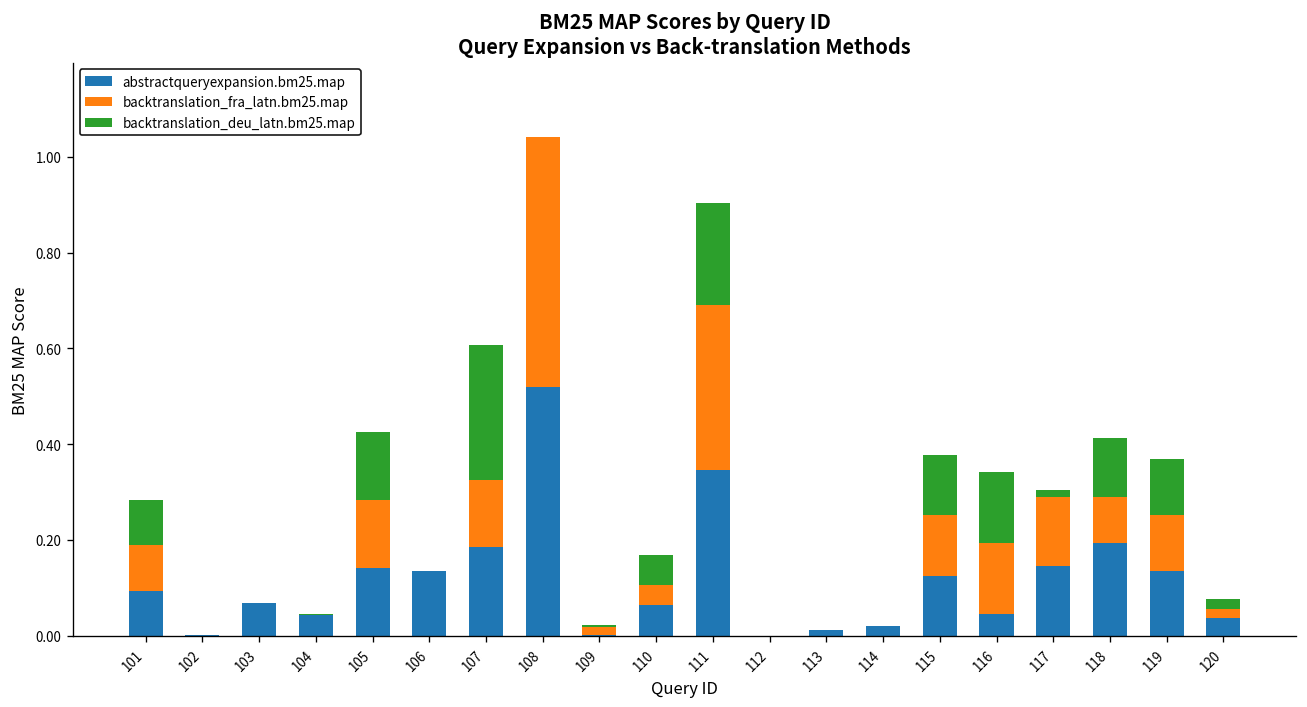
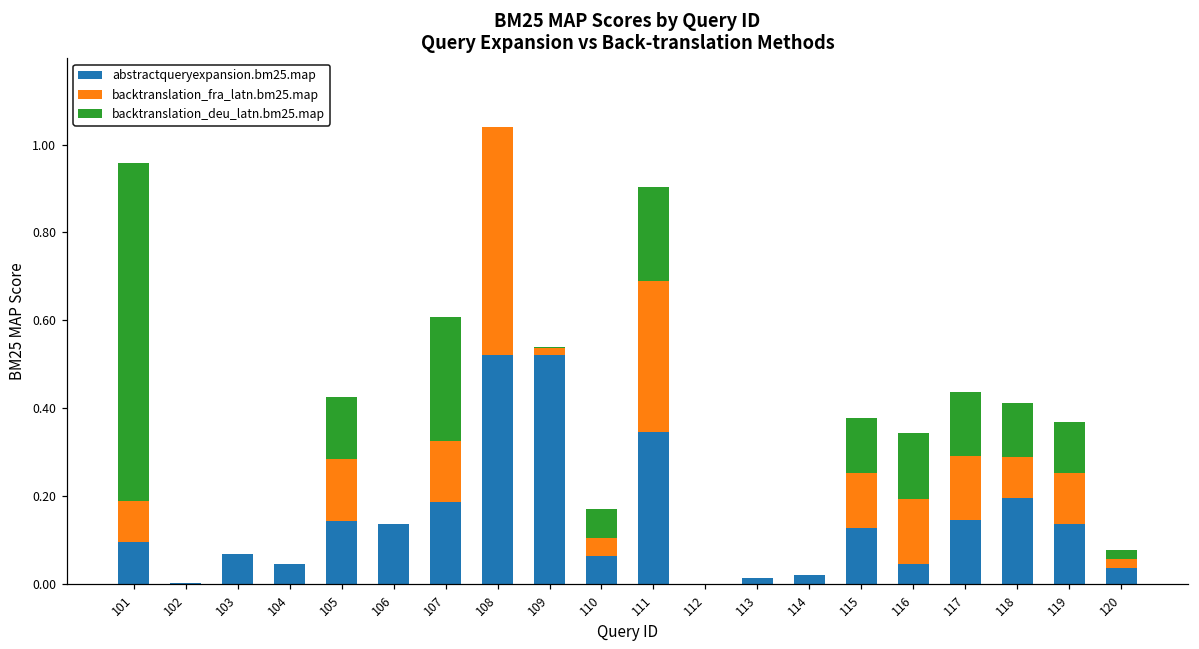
backtranslation_deu_latn.bm25.map, 101: 0.09 -> 0.77
abstractqueryexpansion.bm25.map, 109: 0.00 -> 0.52
backtranslation_deu_latn.bm25.map, 117: 0.01 -> 0.15
